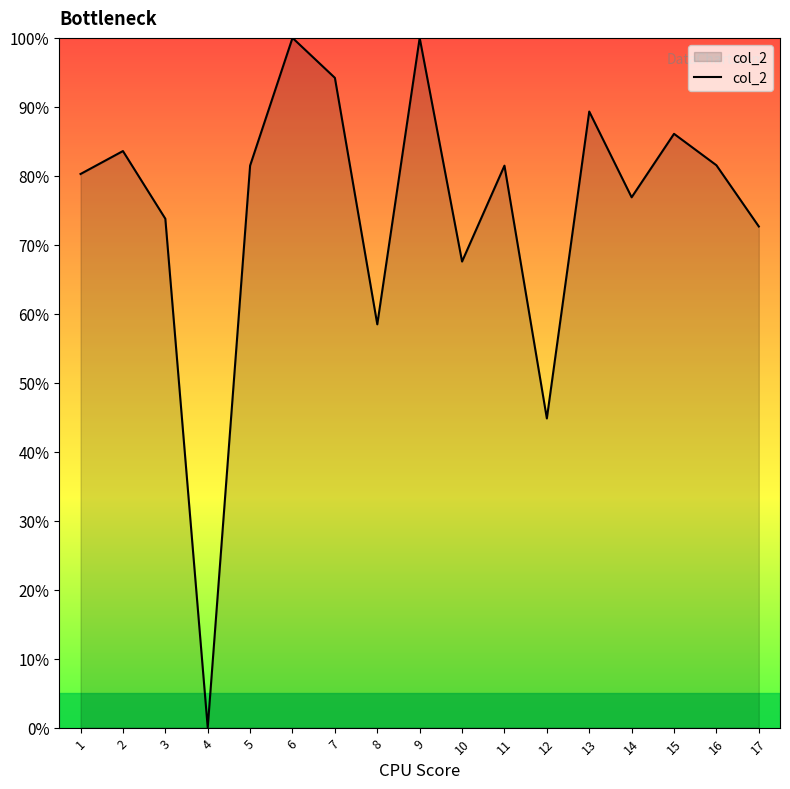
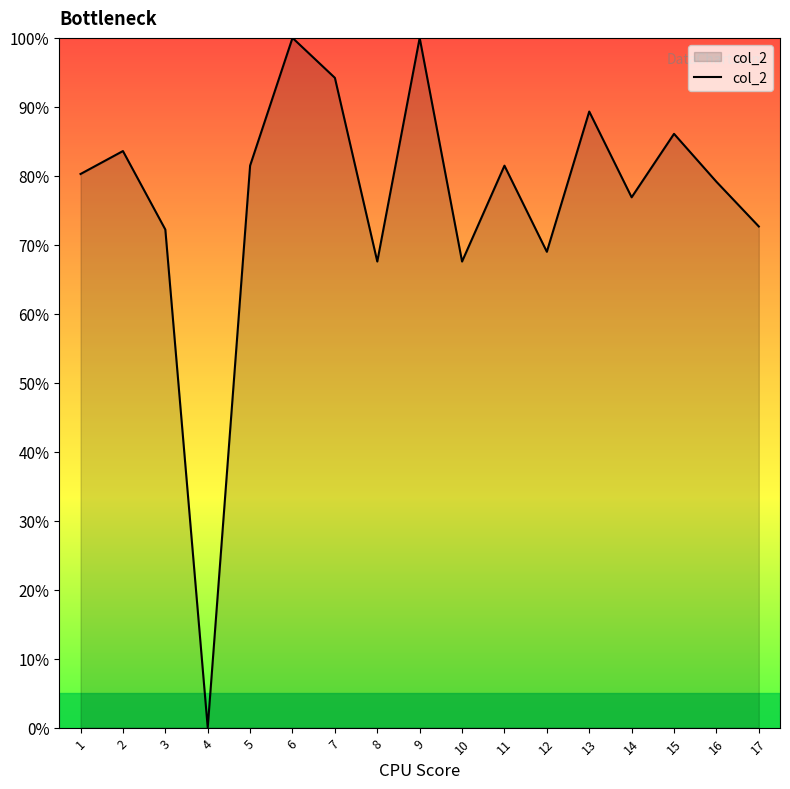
3: 74% -> 72%
8: 58% -> 68%
12: 45% -> 69%
16: 82% -> 79%
